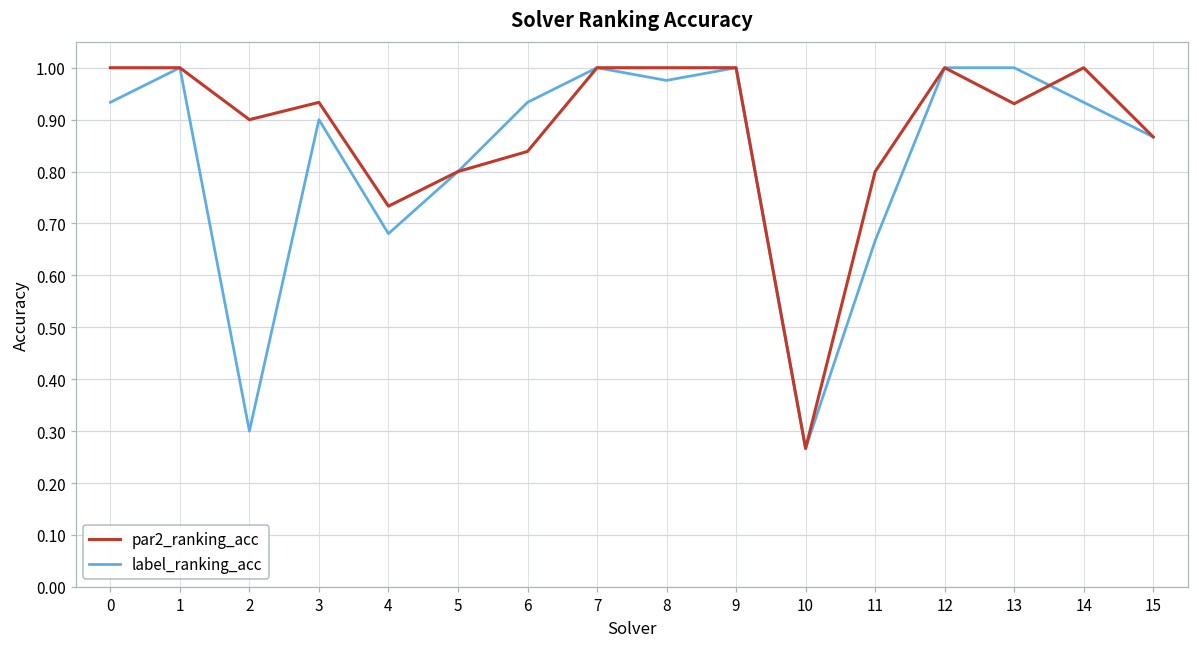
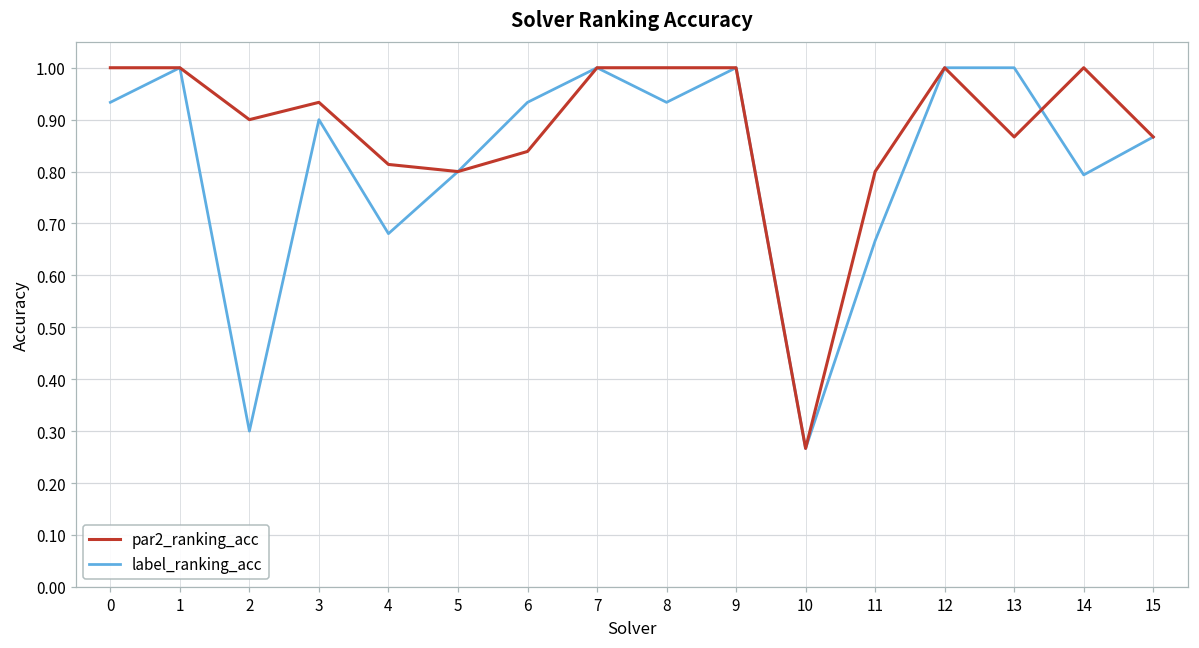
par2_ranking_acc, 4: 0.73 -> 0.81
label_ranking_acc, 8: 0.98 -> 0.93
par2_ranking_acc, 13: 0.93 -> 0.87
label_ranking_acc, 14: 0.93 -> 0.79
